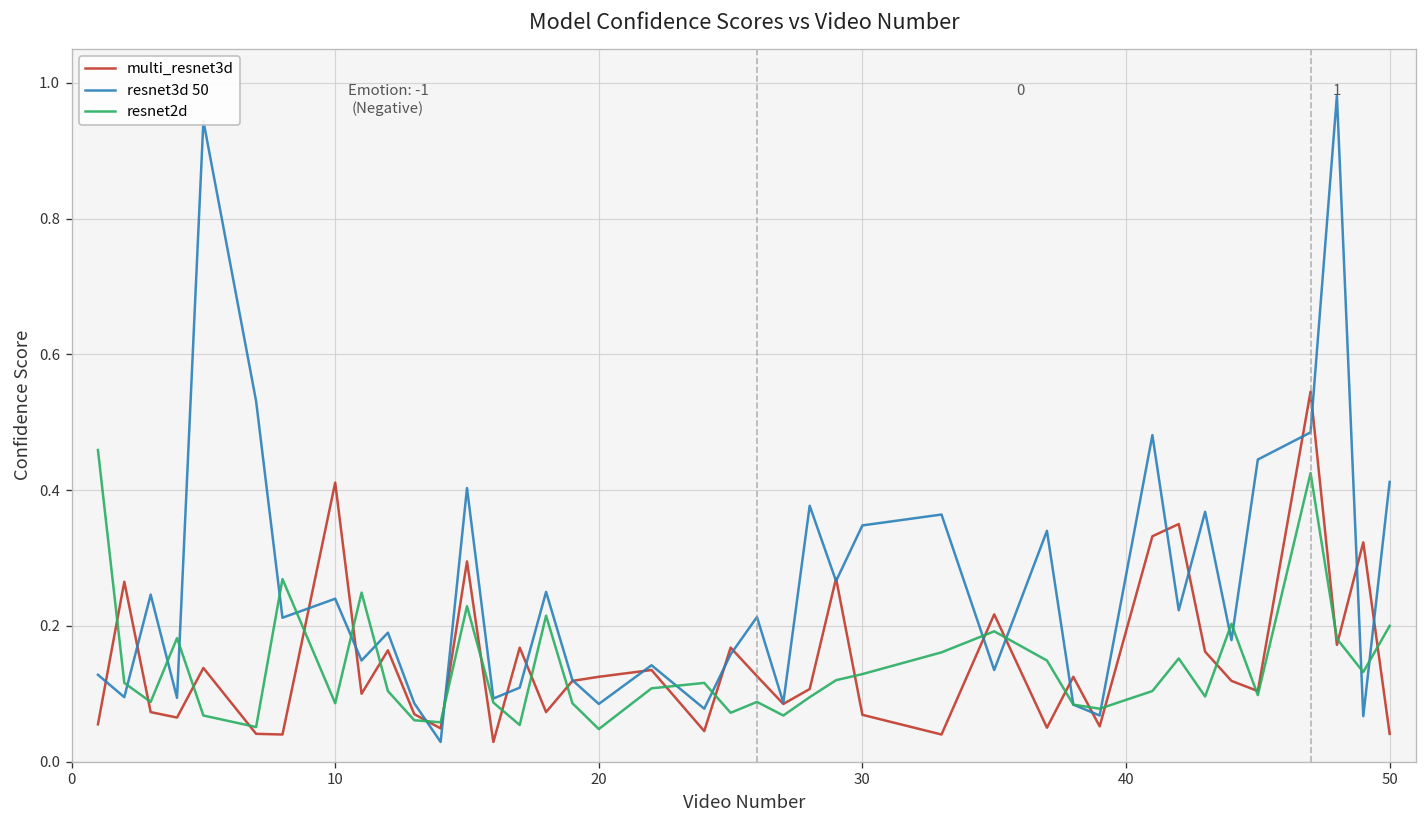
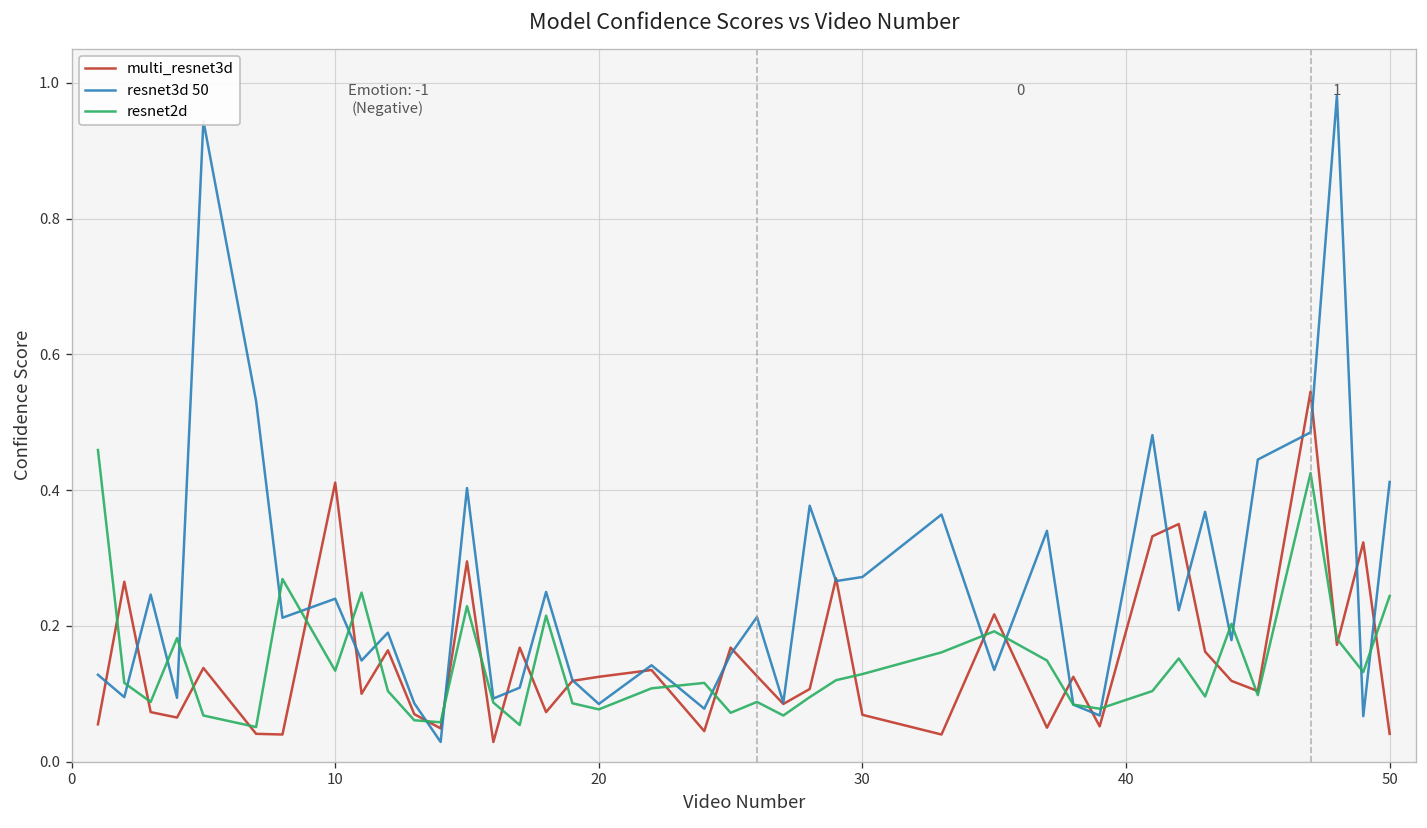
resnet2d, 10: 0.09 -> 0.13
resnet2d, 20: 0.05 -> 0.08
resnet3d 50, 30: 0.35 -> 0.27
resnet2d, 50: 0.20 -> 0.24
